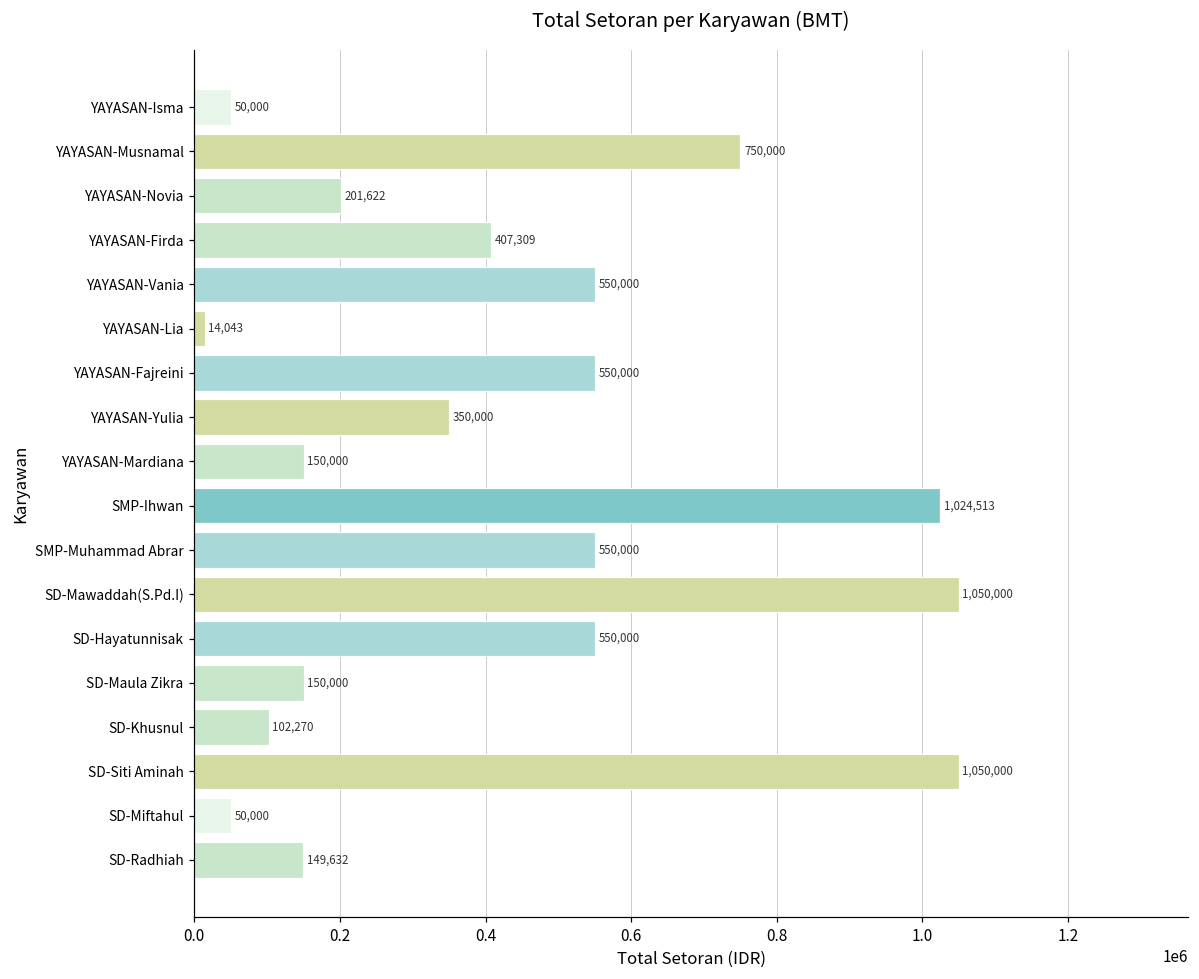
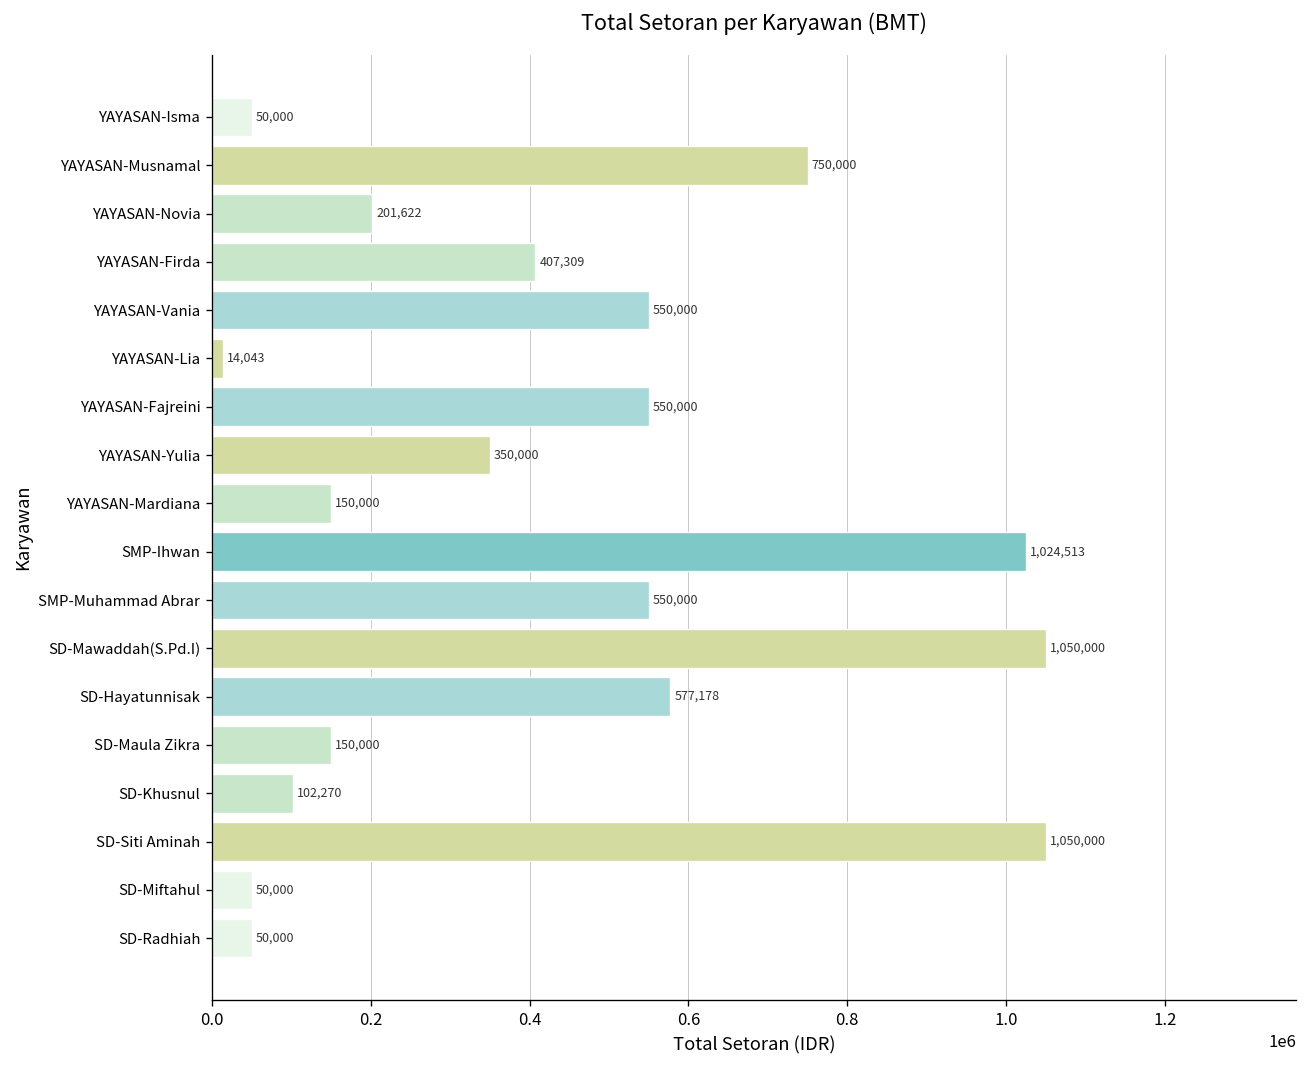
SD-Hayatunnisak: 550,000 -> 577,178
SD-Radhiah: 149,632 -> 50,000
